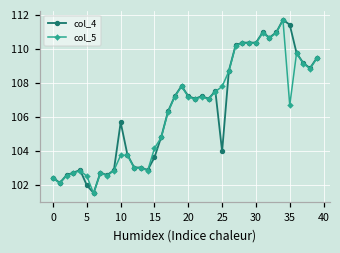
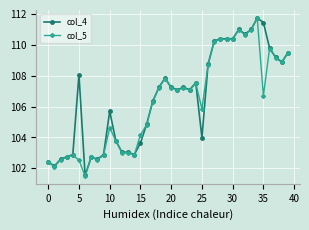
col_4, 5: 102.0 -> 108.1
col_5, 10: 103.8 -> 104.6
col_5, 25: 107.8 -> 105.9
